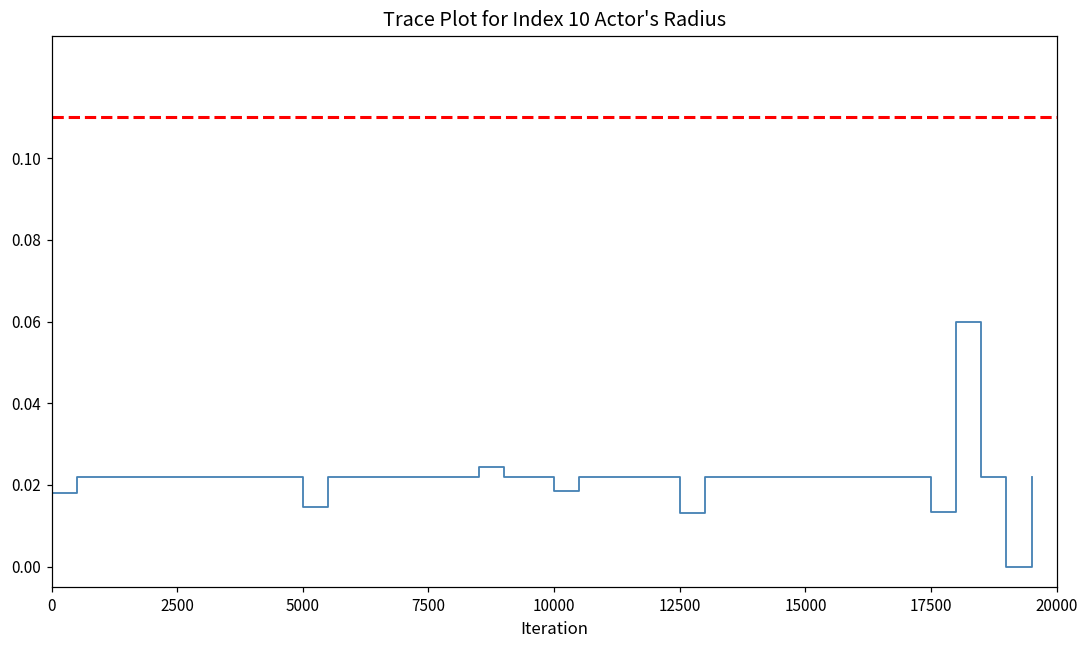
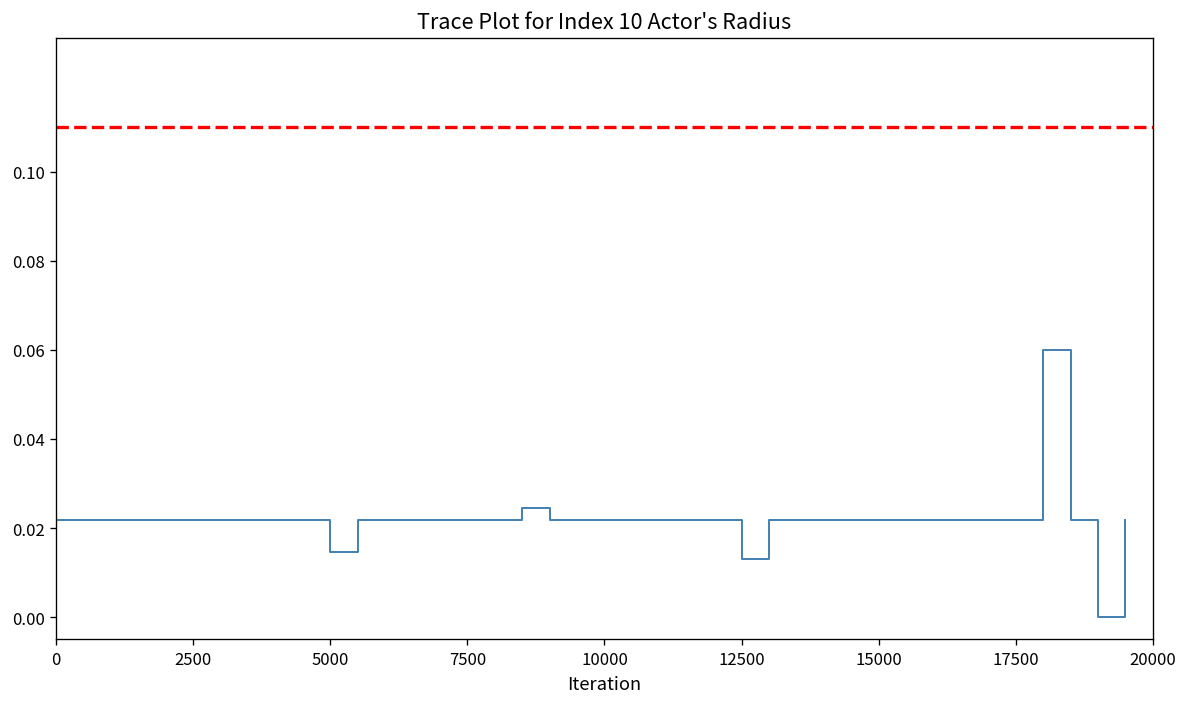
0: 0.018 -> 0.022
10000: 0.019 -> 0.022
17500: 0.013 -> 0.022
